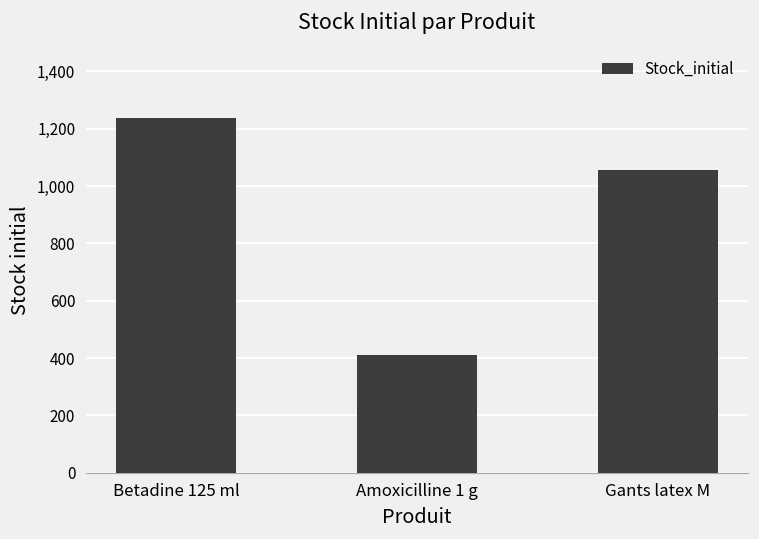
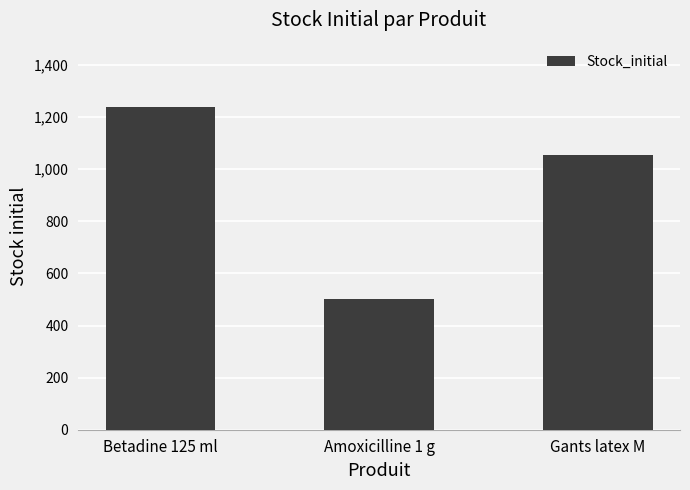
Amoxicilline 1 g: 410 -> 500
